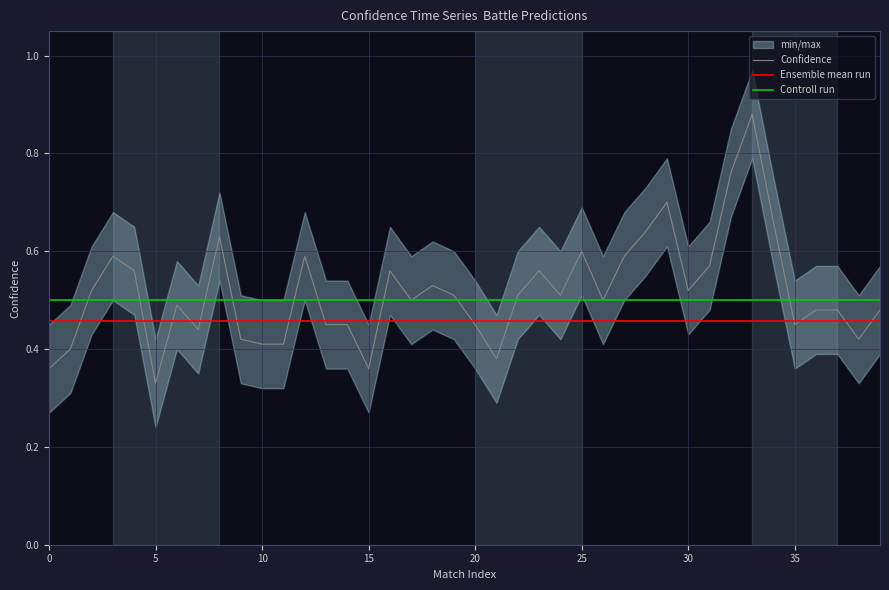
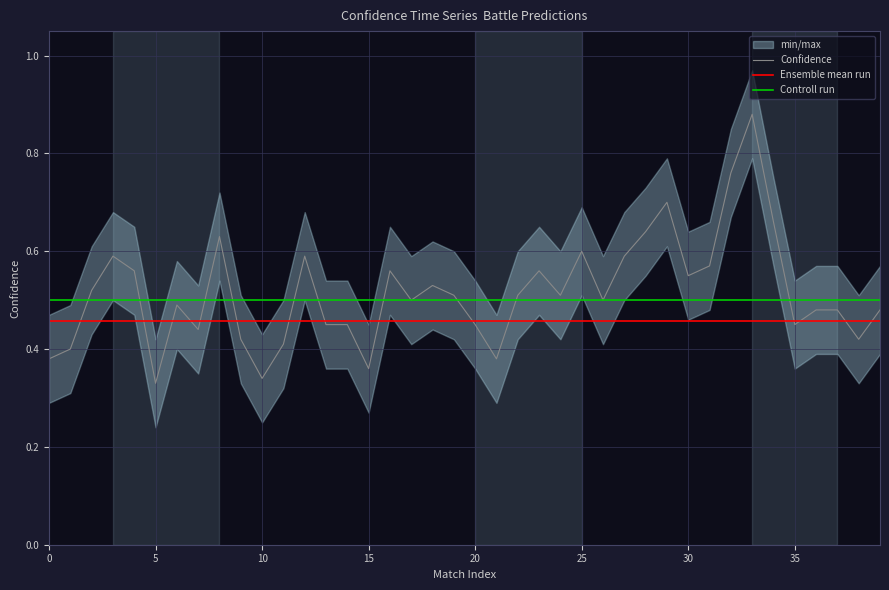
Confidence, 0: 0.36 -> 0.38
Confidence, 10: 0.41 -> 0.34
Confidence, 30: 0.52 -> 0.55
